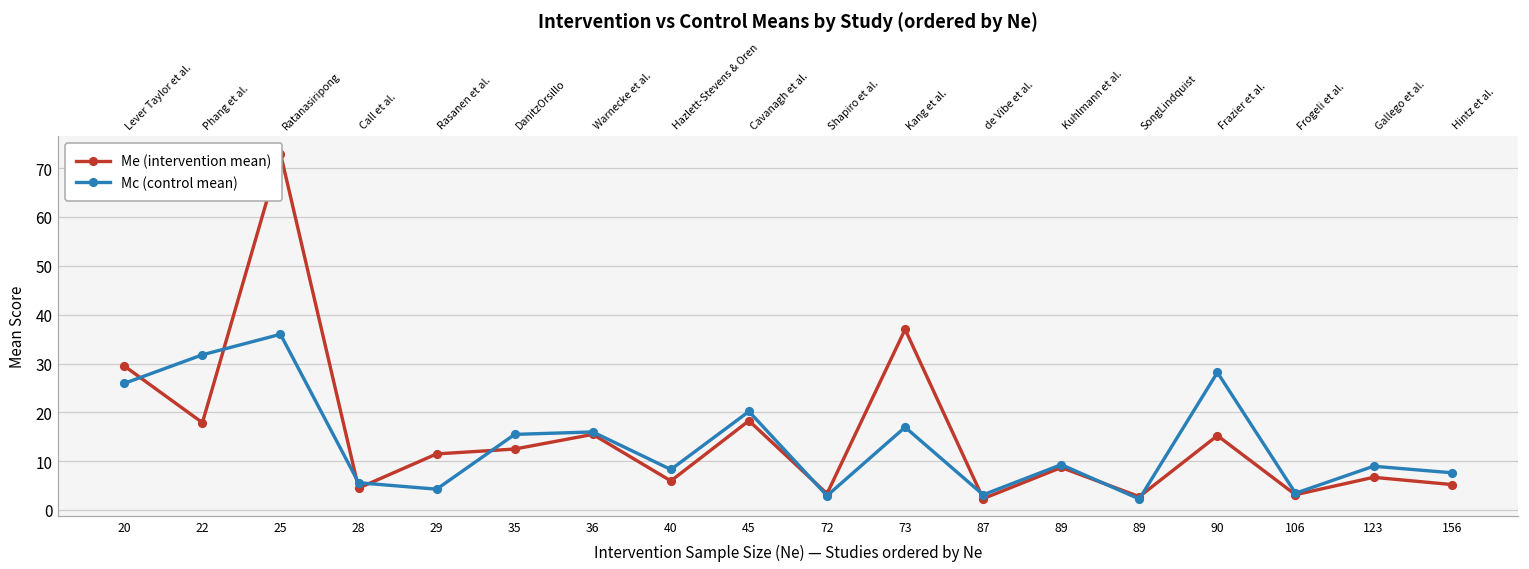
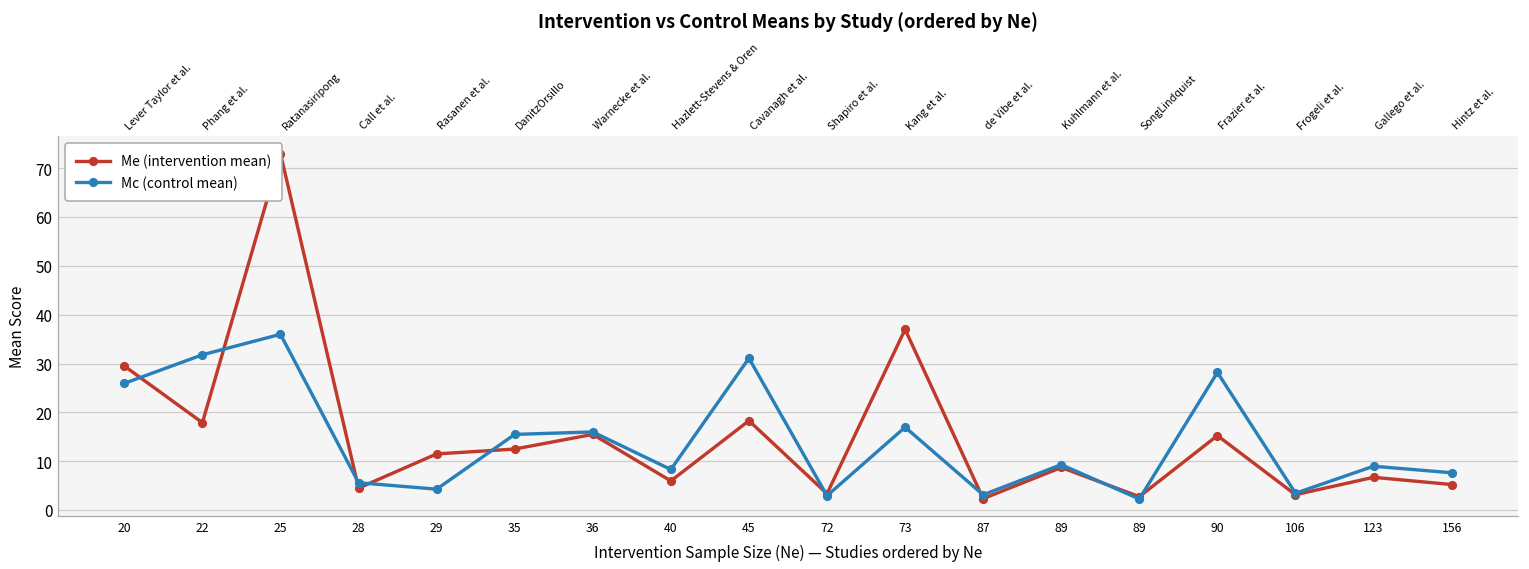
Mc (control mean), 45: 20 -> 31
